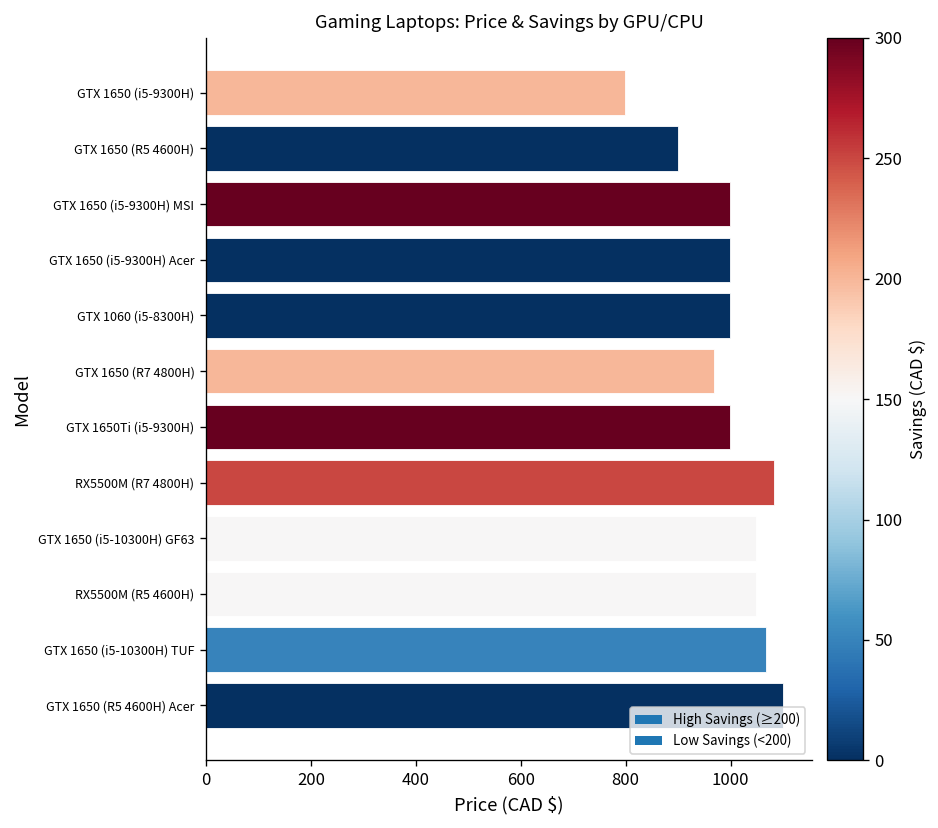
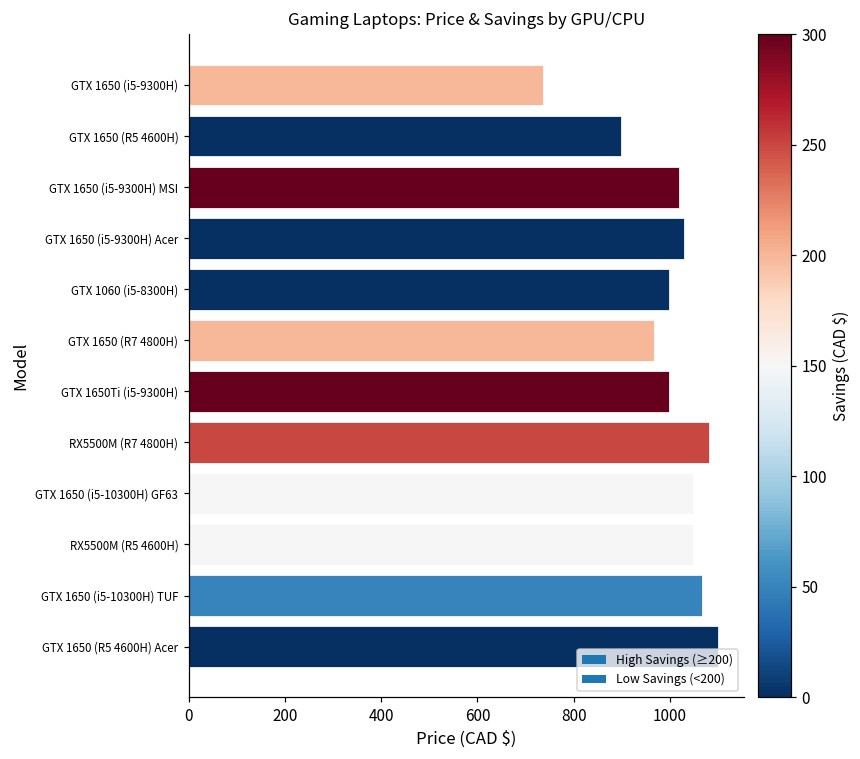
GTX 1650 (i5-9300H): 800 -> 740
GTX 1650 (i5-9300H) MSI: 1000 -> 1020
GTX 1650 (i5-9300H) Acer: 1000 -> 1030
